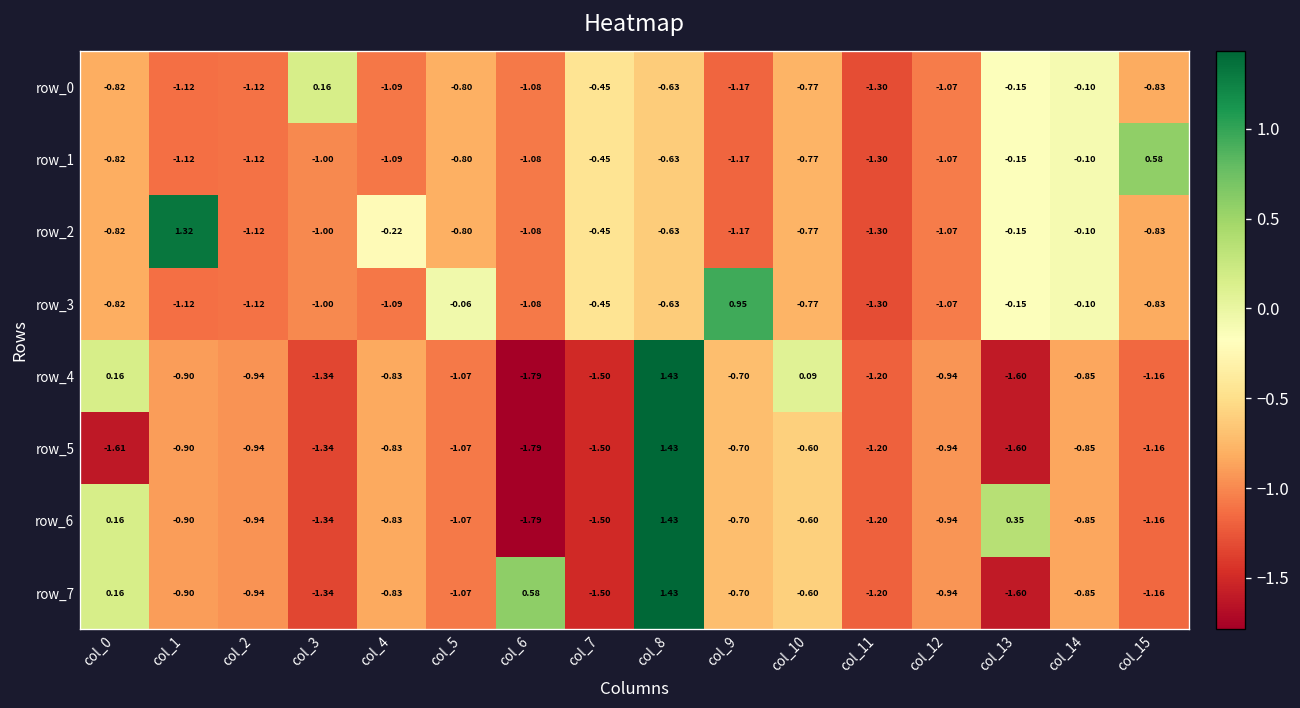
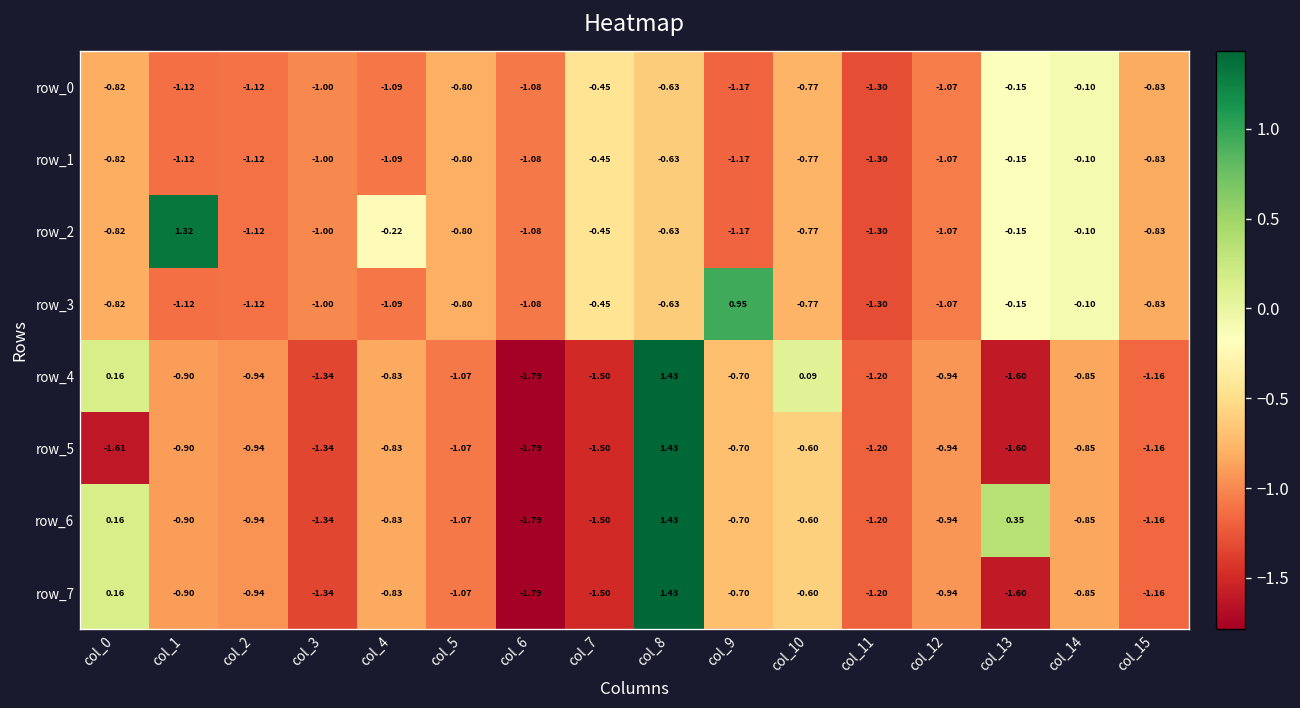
row_0, col_3: 0.16 -> -1.00
row_1, col_15: 0.58 -> -0.83
row_3, col_5: -0.06 -> -0.80
row_7, col_6: 0.58 -> -1.79
